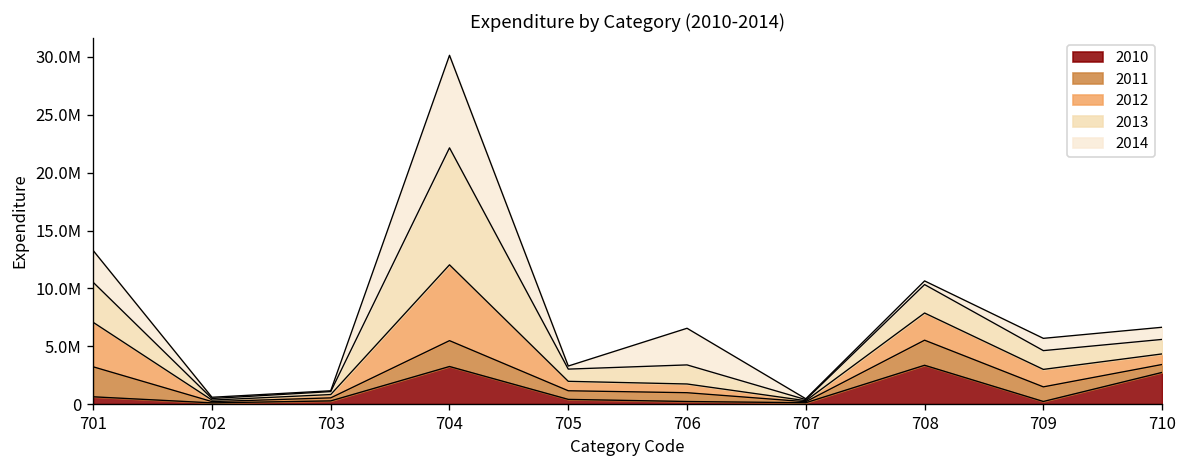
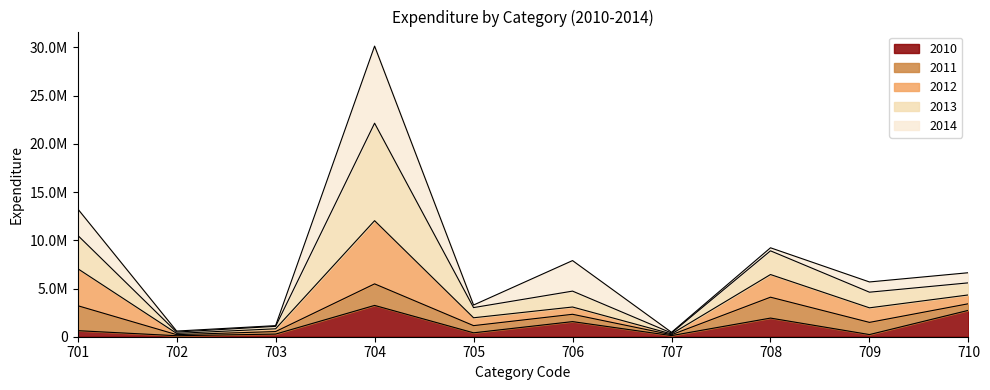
2010, 706: 0 -> 2000000
2010, 708: 3000000 -> 2000000
